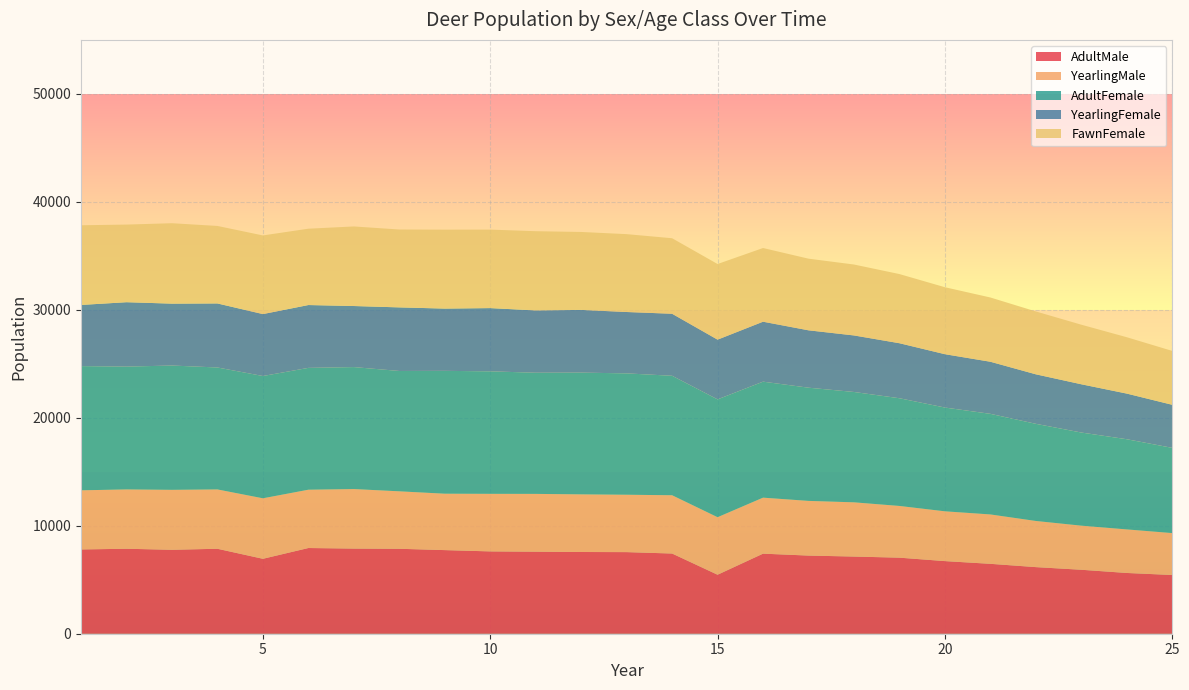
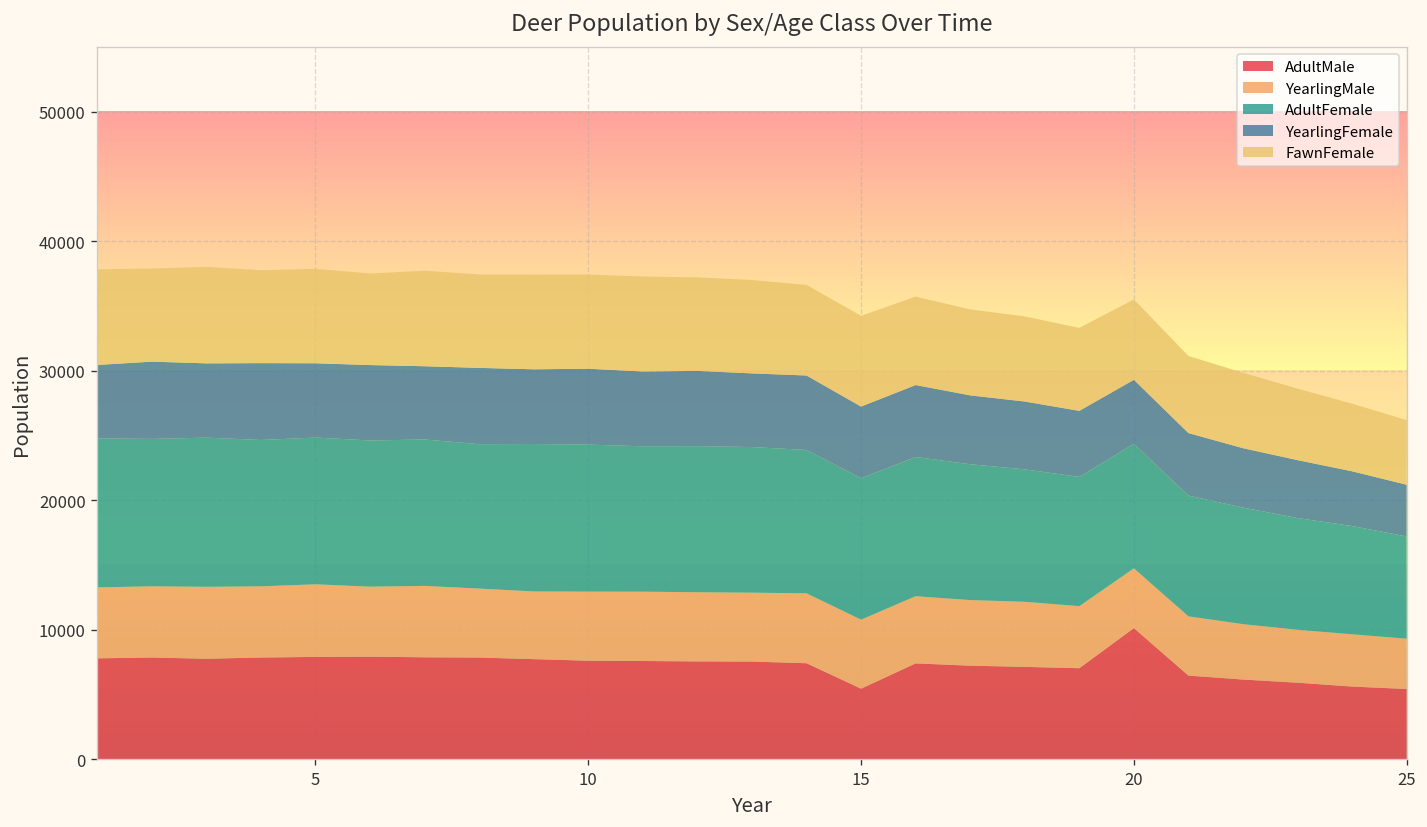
AdultMale, 5: 6900 -> 7900
AdultMale, 20: 6700 -> 10100
